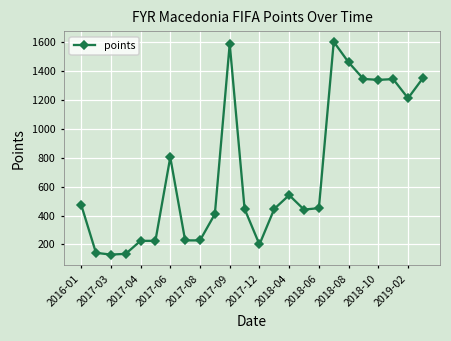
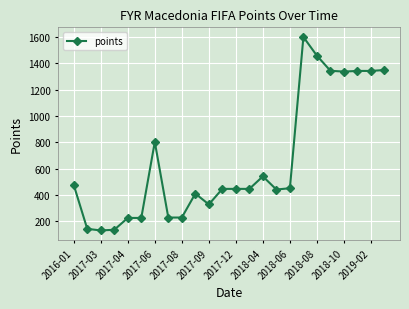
2017-09: 1590 -> 330
2017-12: 200 -> 450
2019-02: 1210 -> 1340
